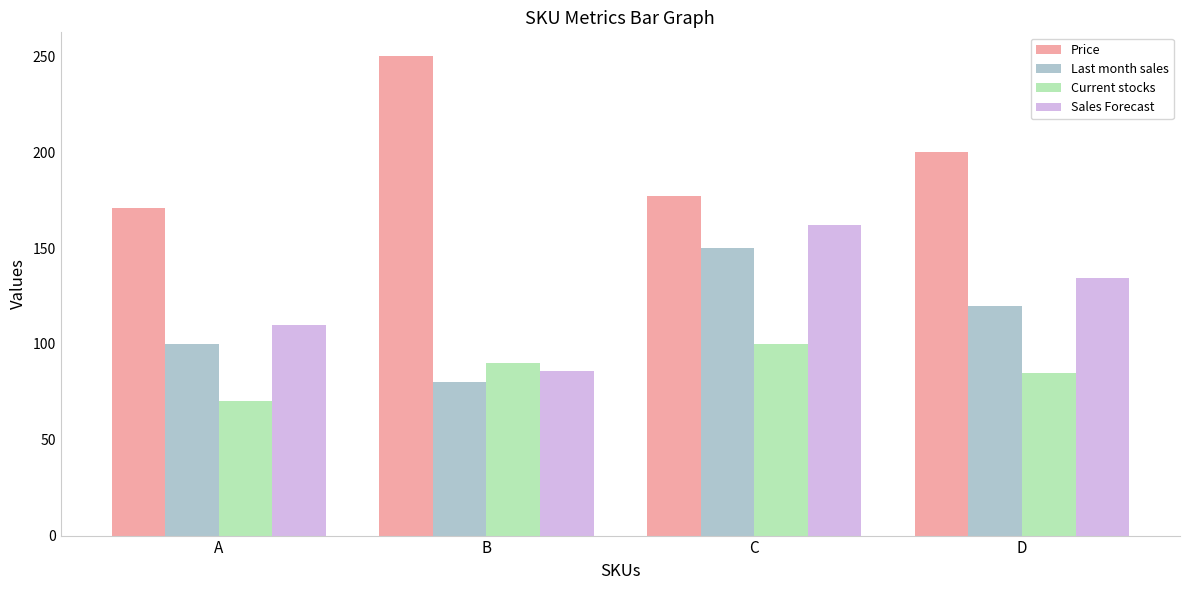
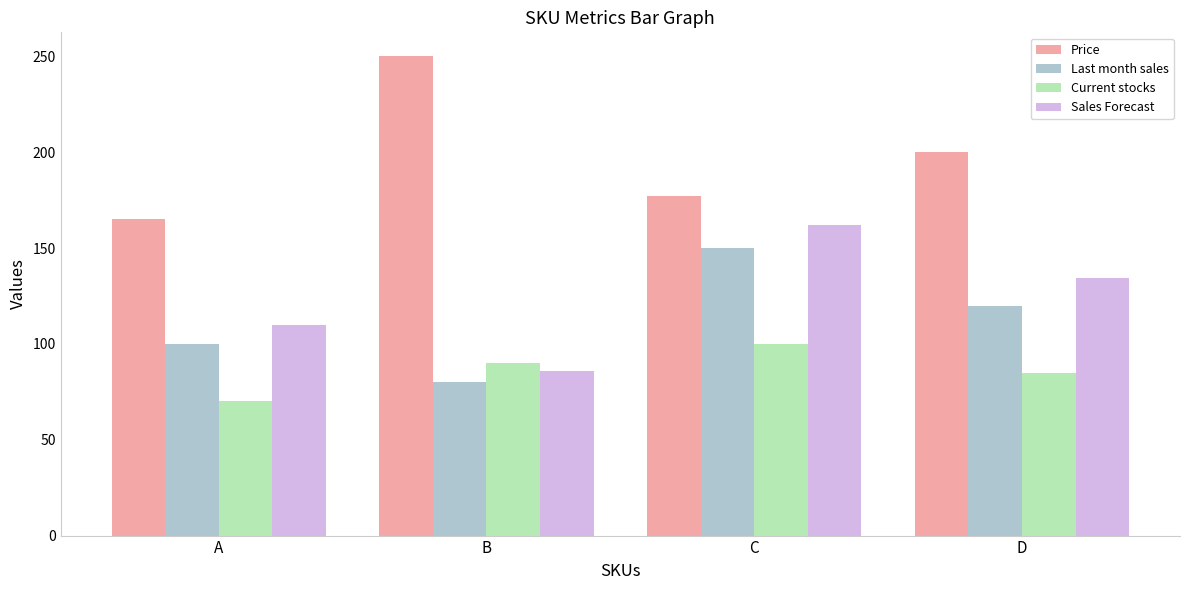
Price, A: 171 -> 165
